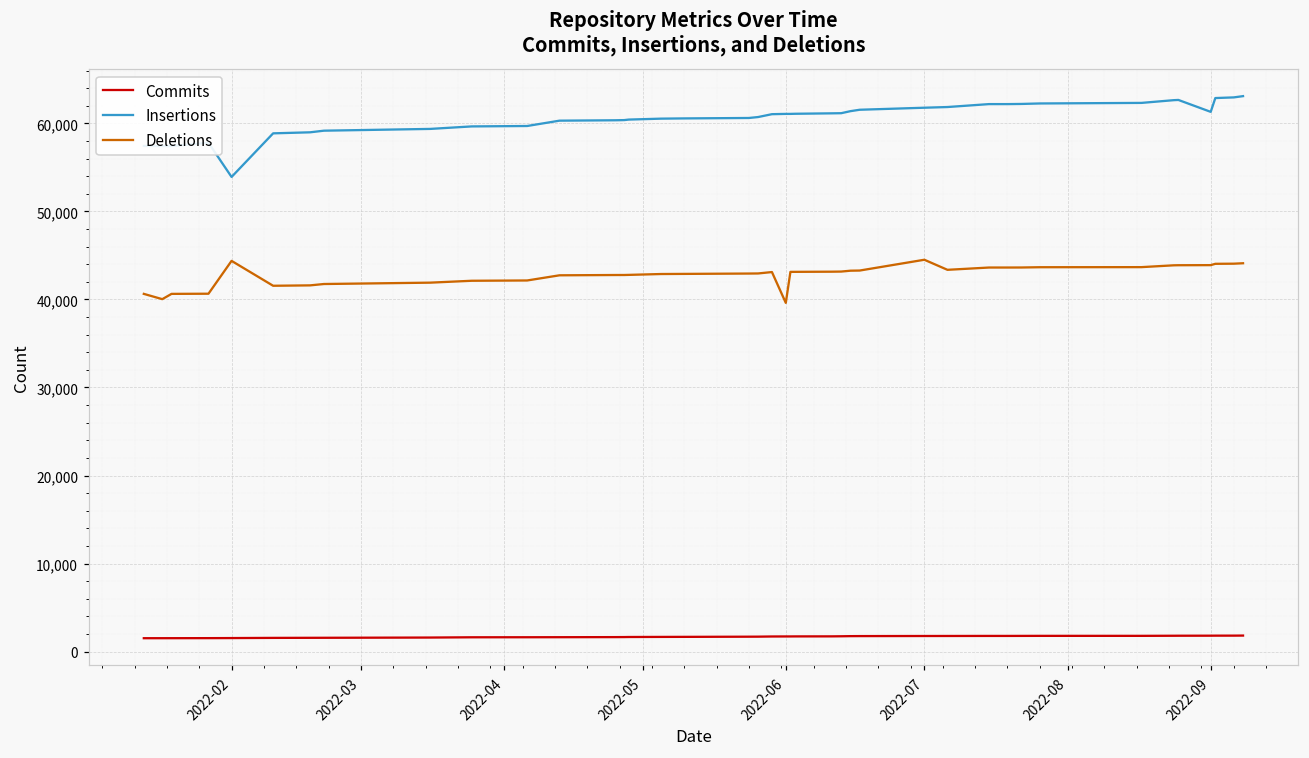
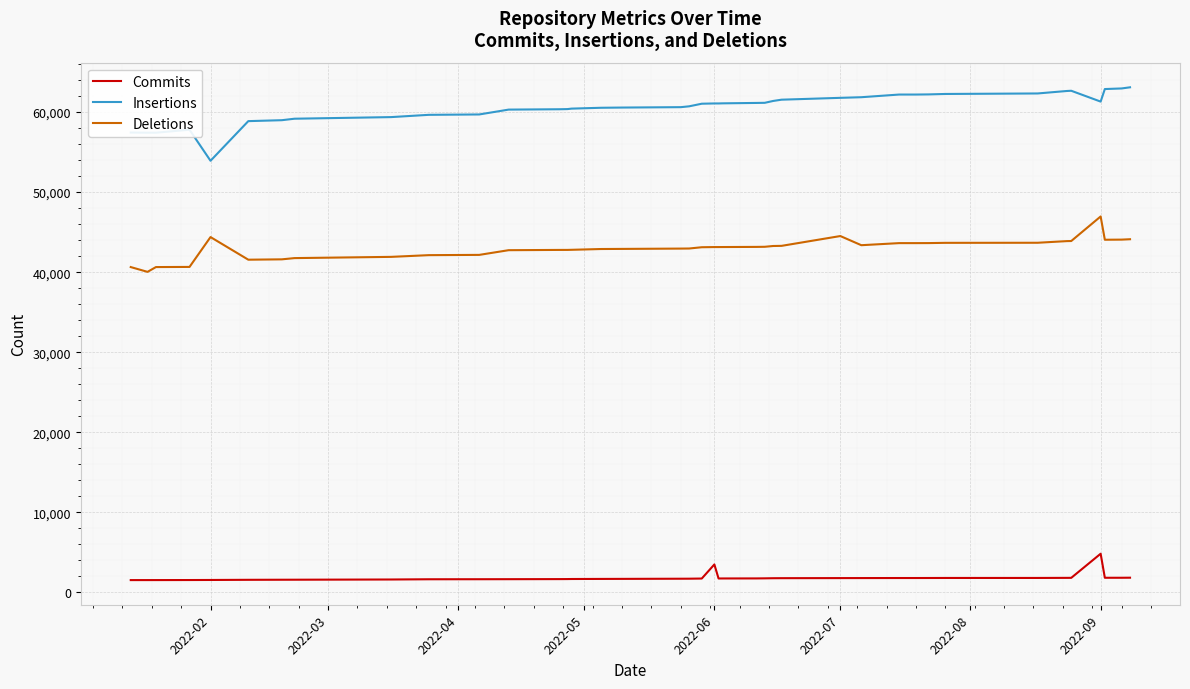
Commits, 2022-06: 2,000 -> 3,000
Deletions, 2022-06: 40,000 -> 43,000
Commits, 2022-09: 2,000 -> 5,000
Deletions, 2022-09: 44,000 -> 47,000
